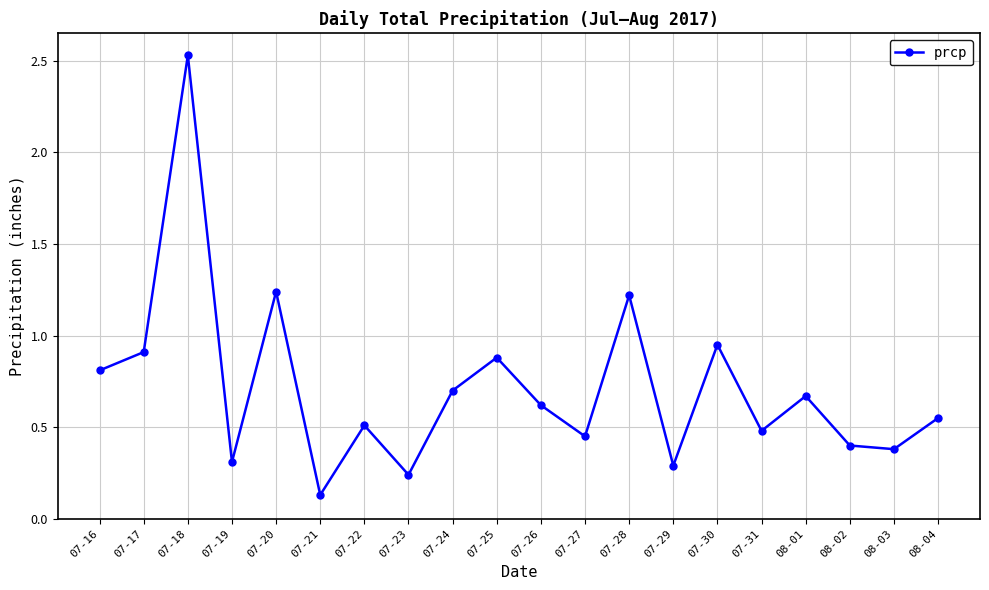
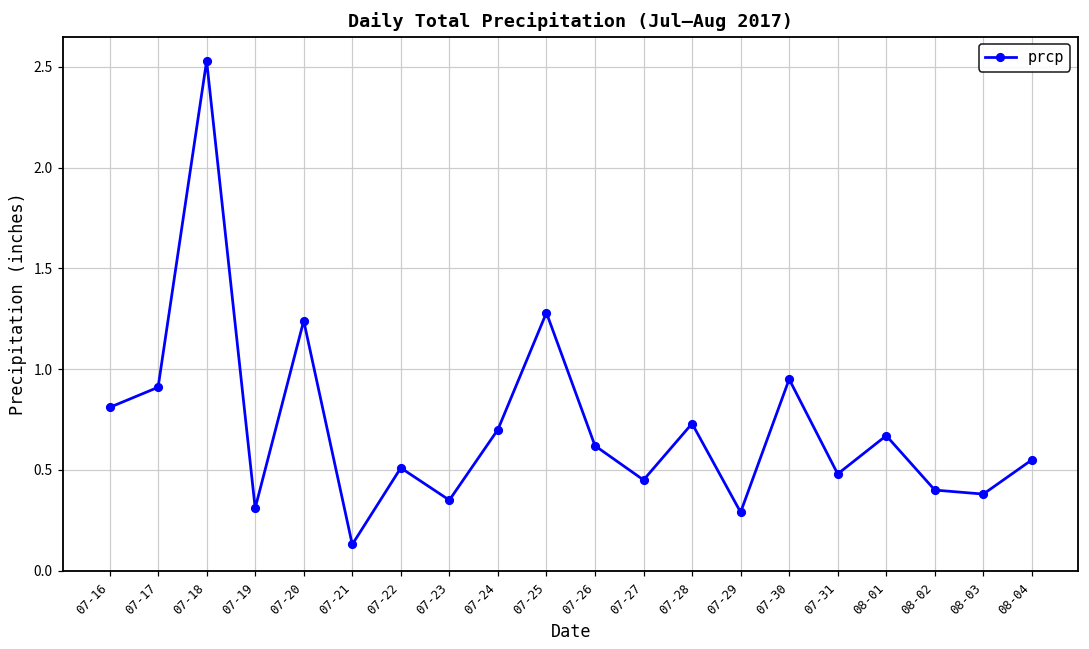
07-23: 0.24 -> 0.35
07-25: 0.88 -> 1.28
07-28: 1.22 -> 0.73
